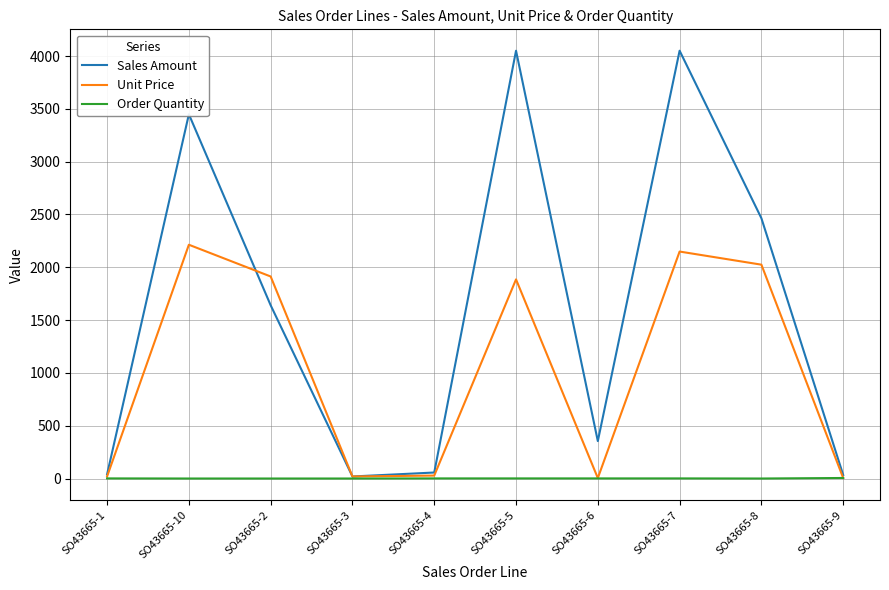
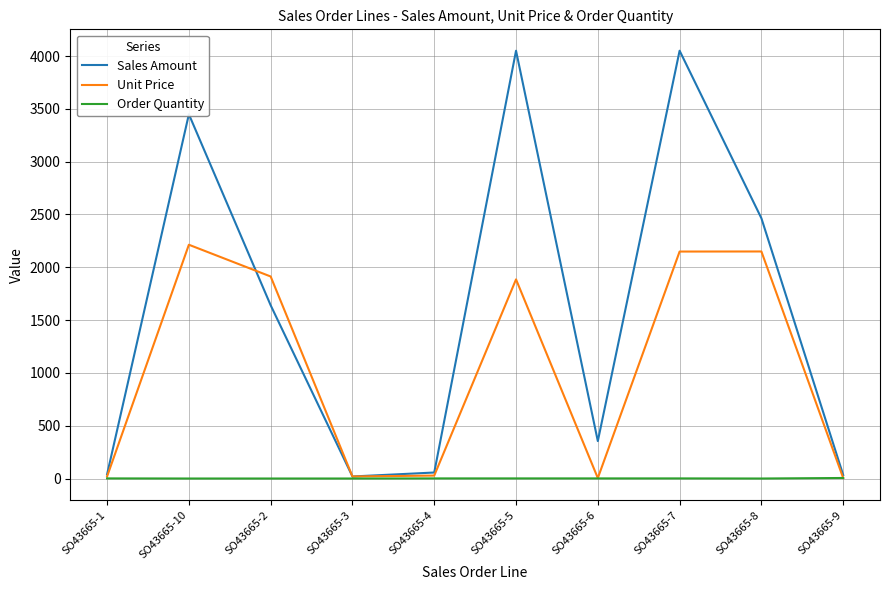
Unit Price, SO43665-8: 2020 -> 2150
